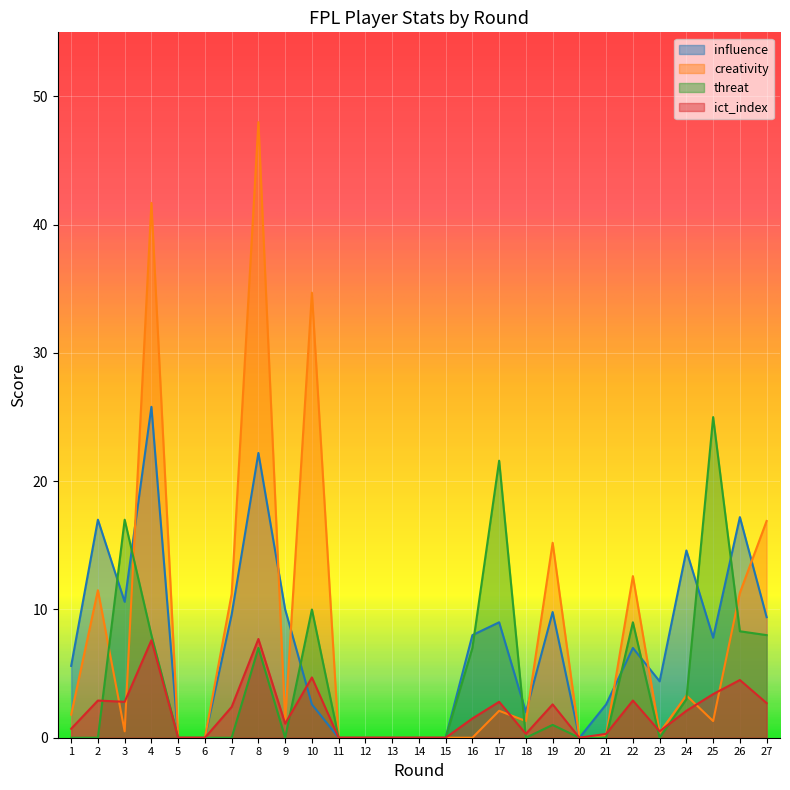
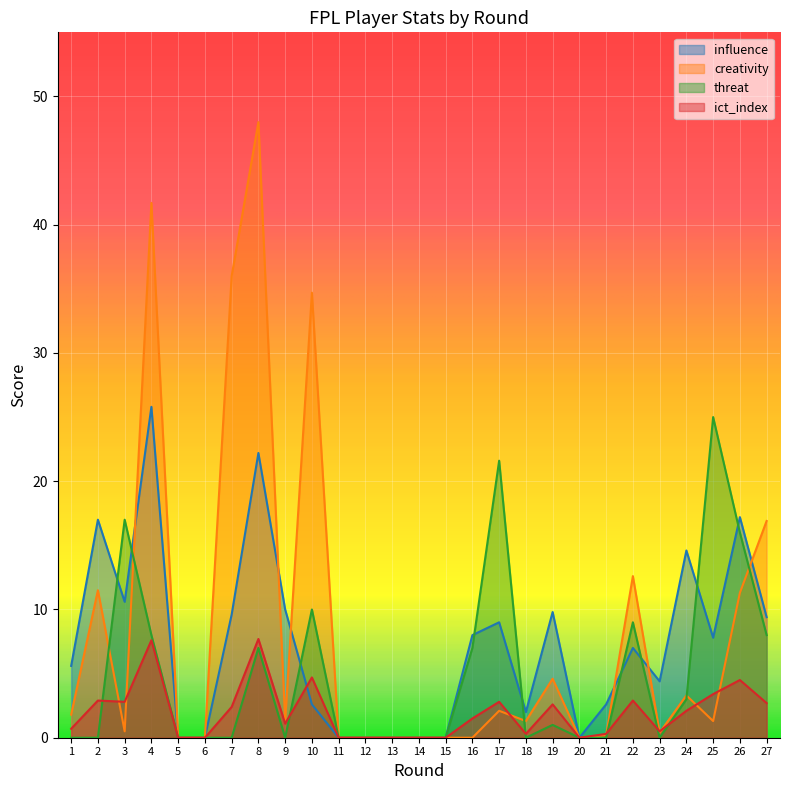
creativity, 7: 11.2 -> 36.0
creativity, 19: 15.2 -> 4.6
threat, 26: 8.3 -> 16.0
